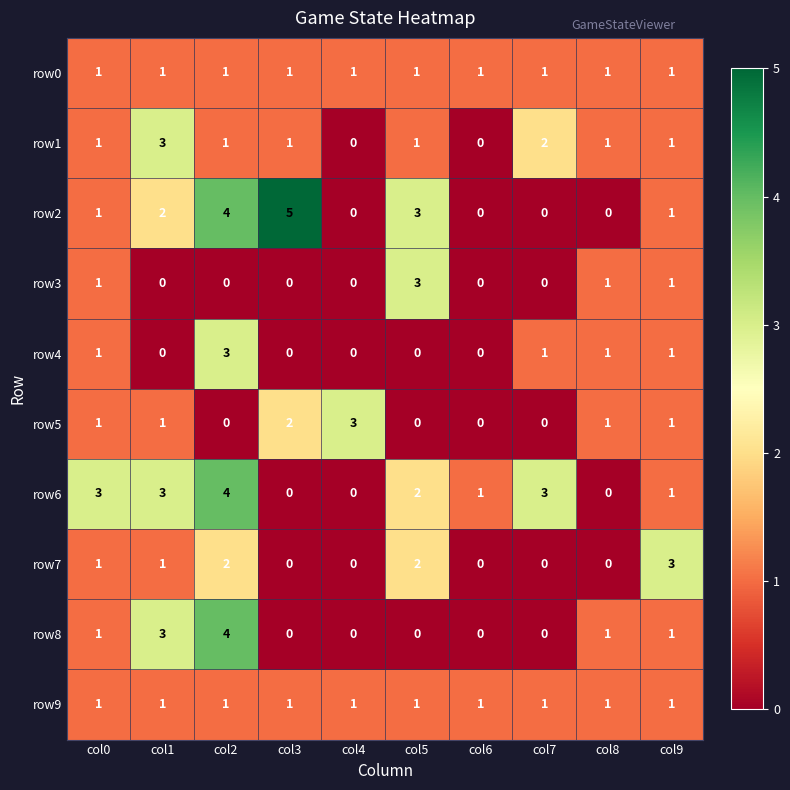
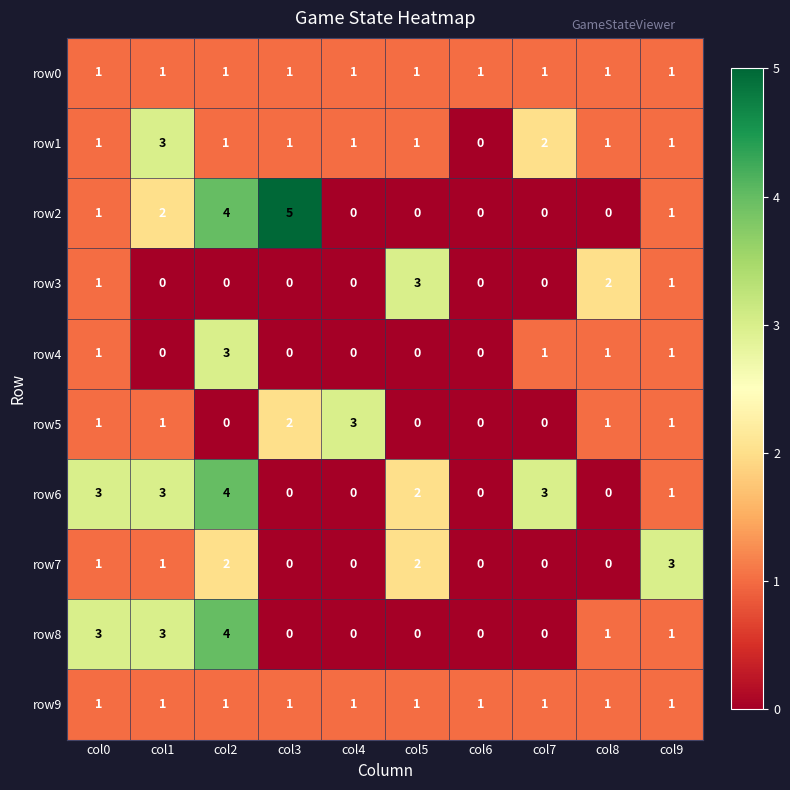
row1, col4: 0 -> 1
row2, col5: 3 -> 0
row3, col8: 1 -> 2
row6, col6: 1 -> 0
row8, col0: 1 -> 3
